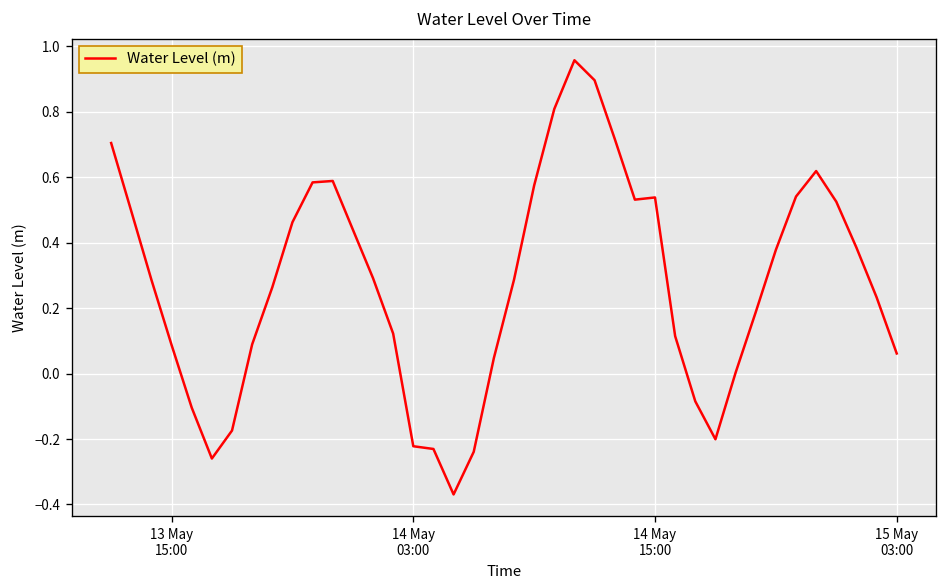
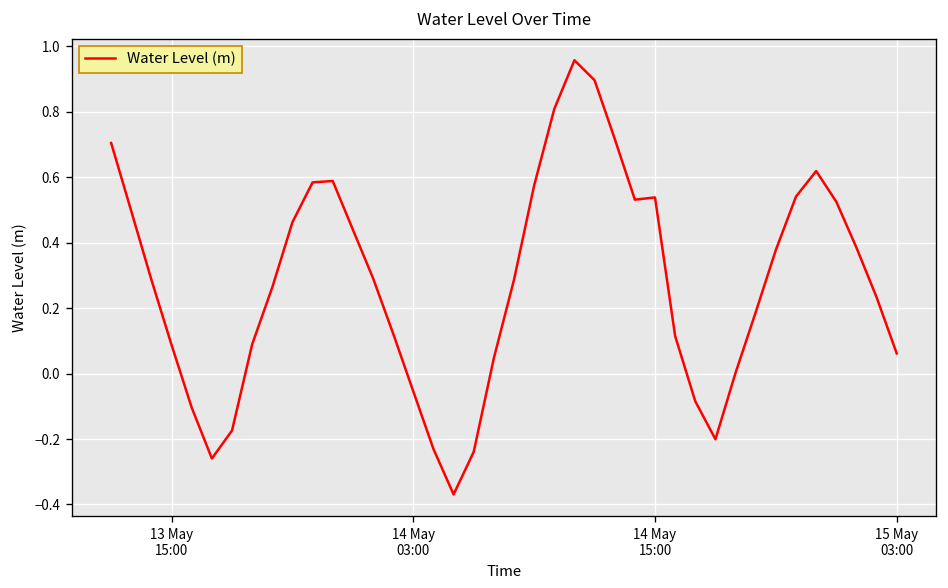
14 May 03:00: -0.22 -> -0.05
